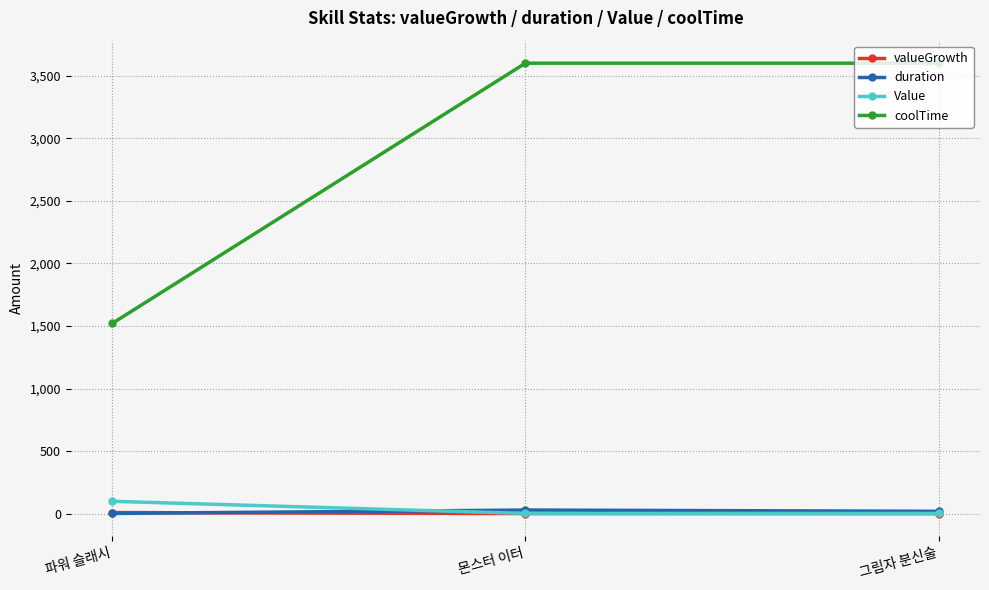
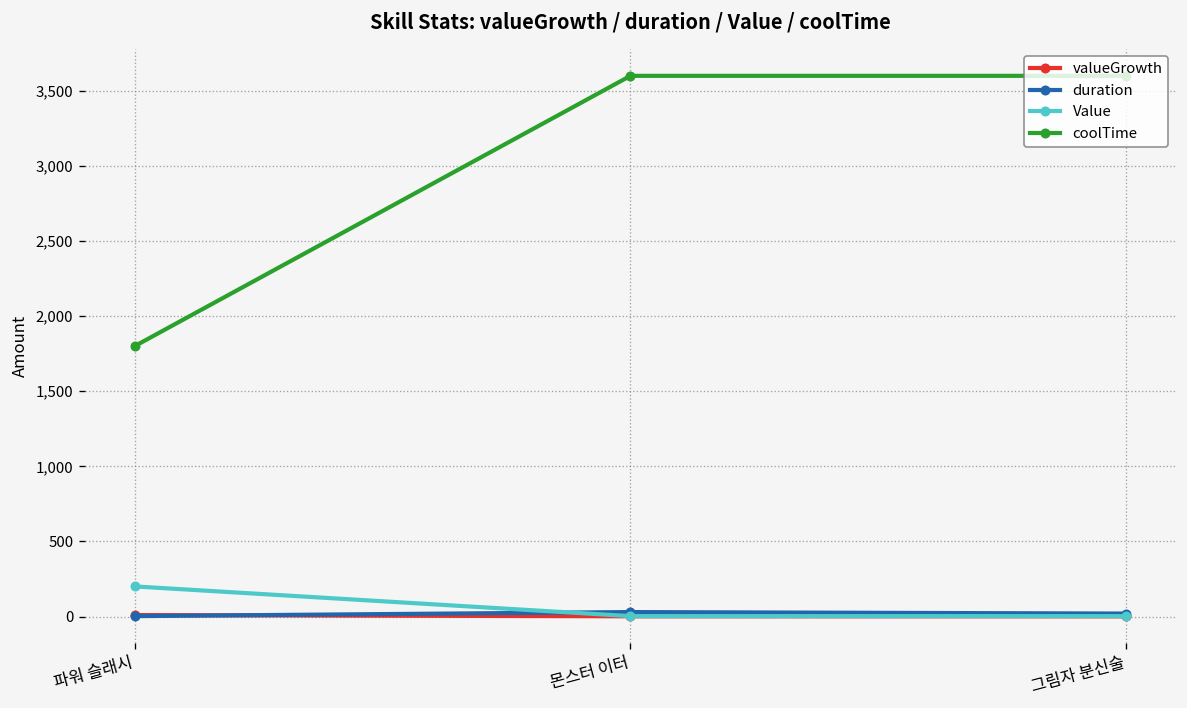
Value, 파워 슬래시: 100 -> 200
coolTime, 파워 슬래시: 1,520 -> 1,800
